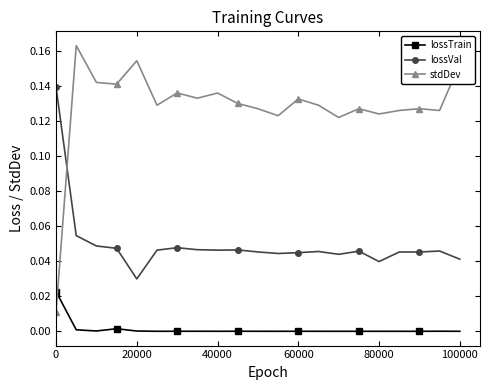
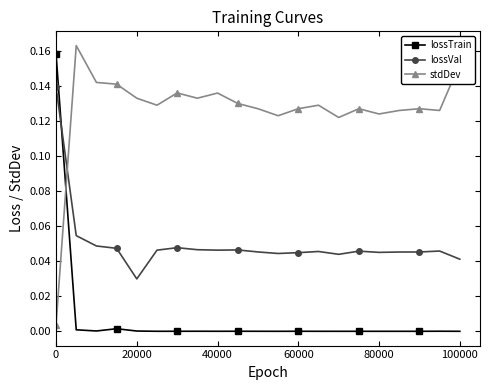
lossTrain, 0: 0.023 -> 0.158
stdDev, 0: 0.011 -> 0.004
stdDev, 20000: 0.154 -> 0.133
stdDev, 60000: 0.133 -> 0.127
lossVal, 80000: 0.040 -> 0.045
